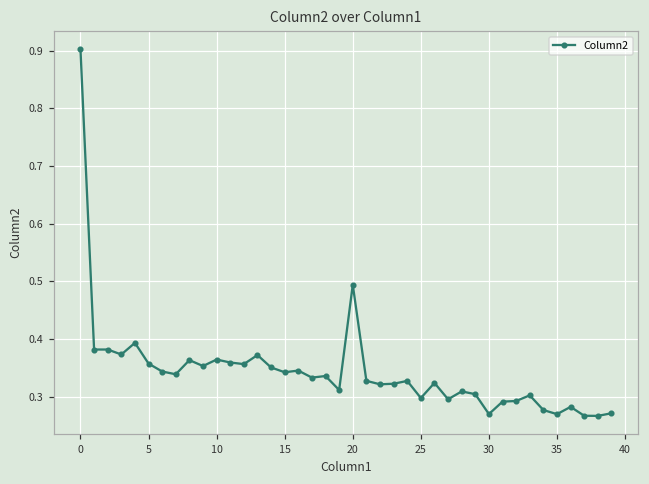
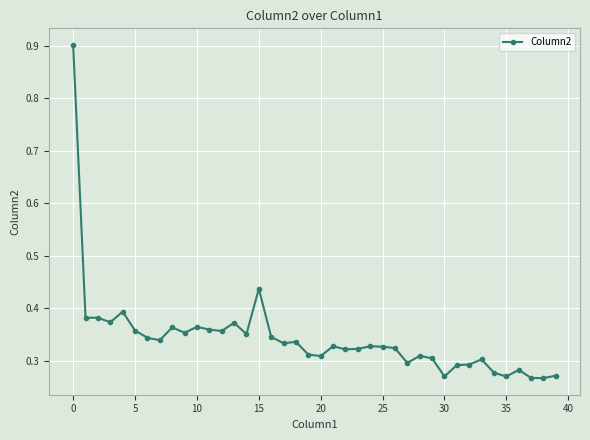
15: 0.34 -> 0.44
20: 0.49 -> 0.31
25: 0.30 -> 0.33
